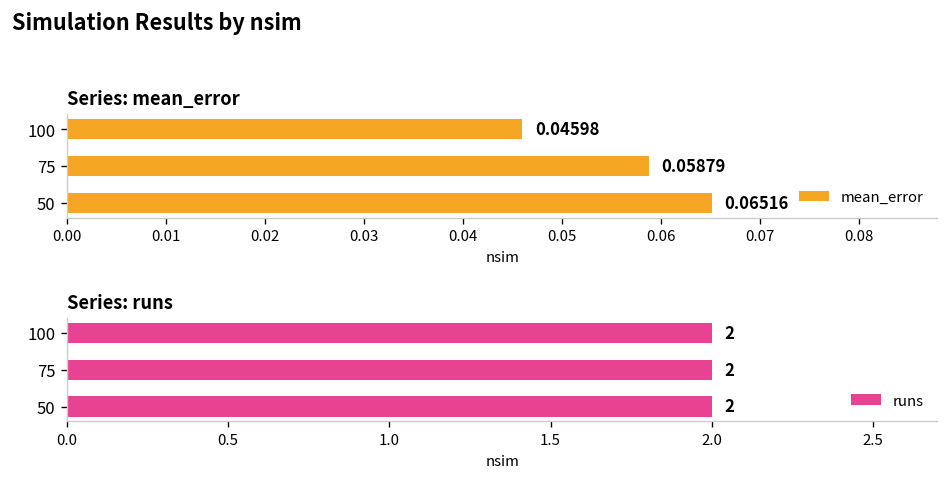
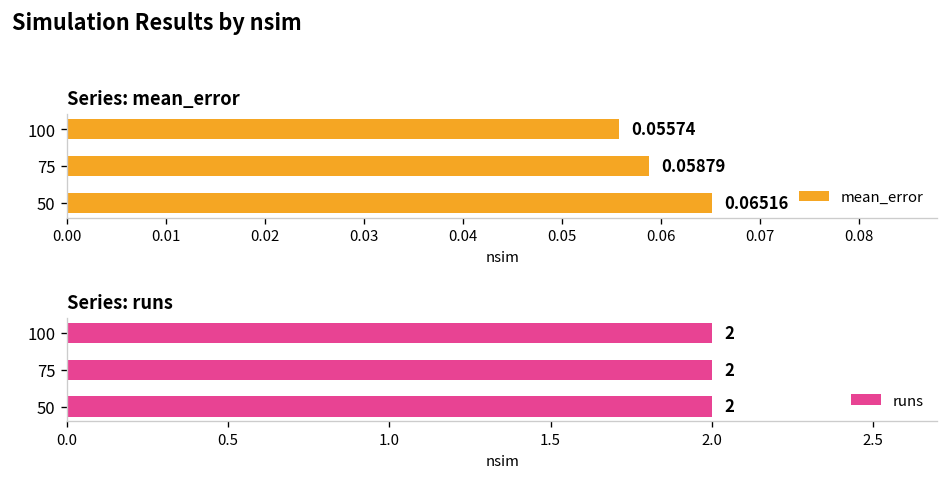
Series: mean_error, 100: 0.04598 -> 0.05574
